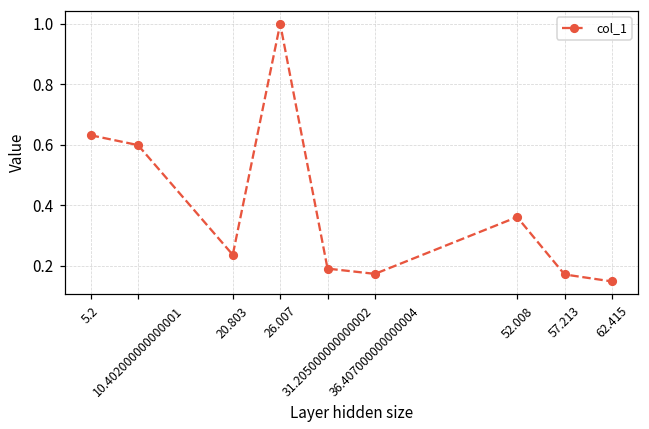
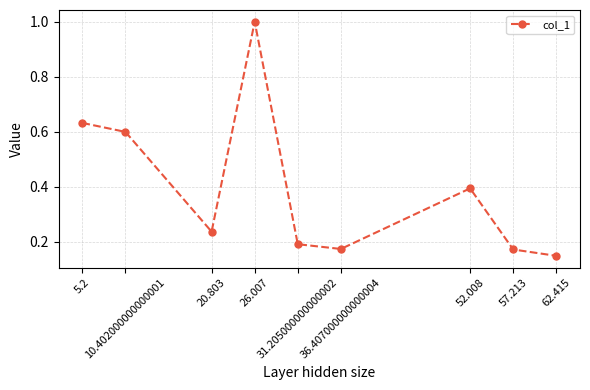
52.008: 0.36 -> 0.39
